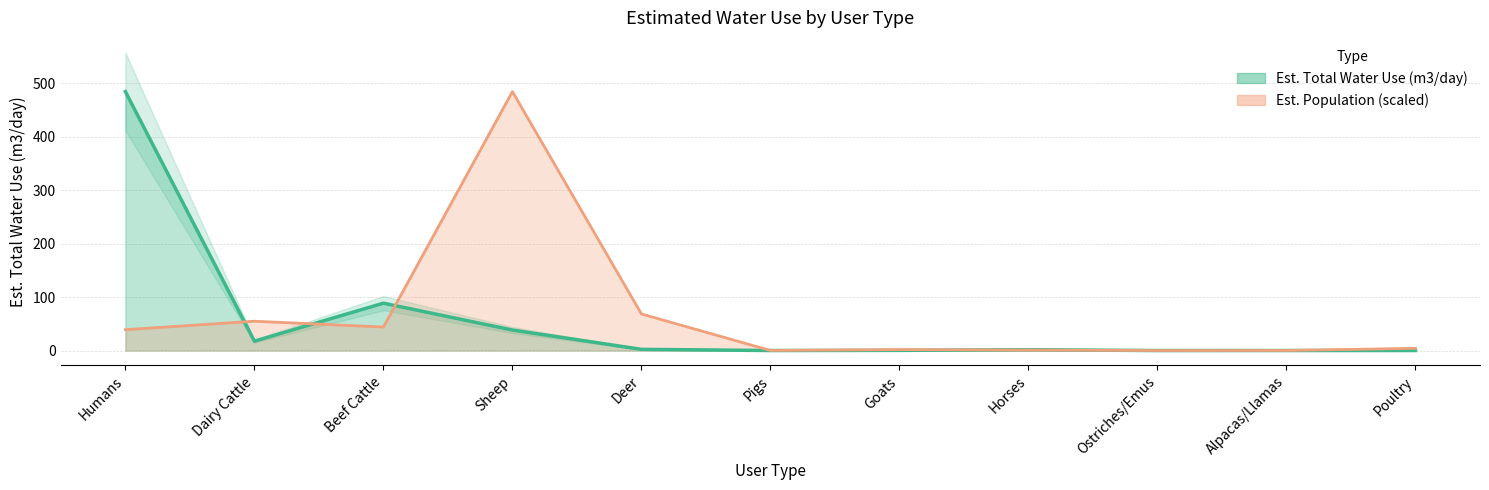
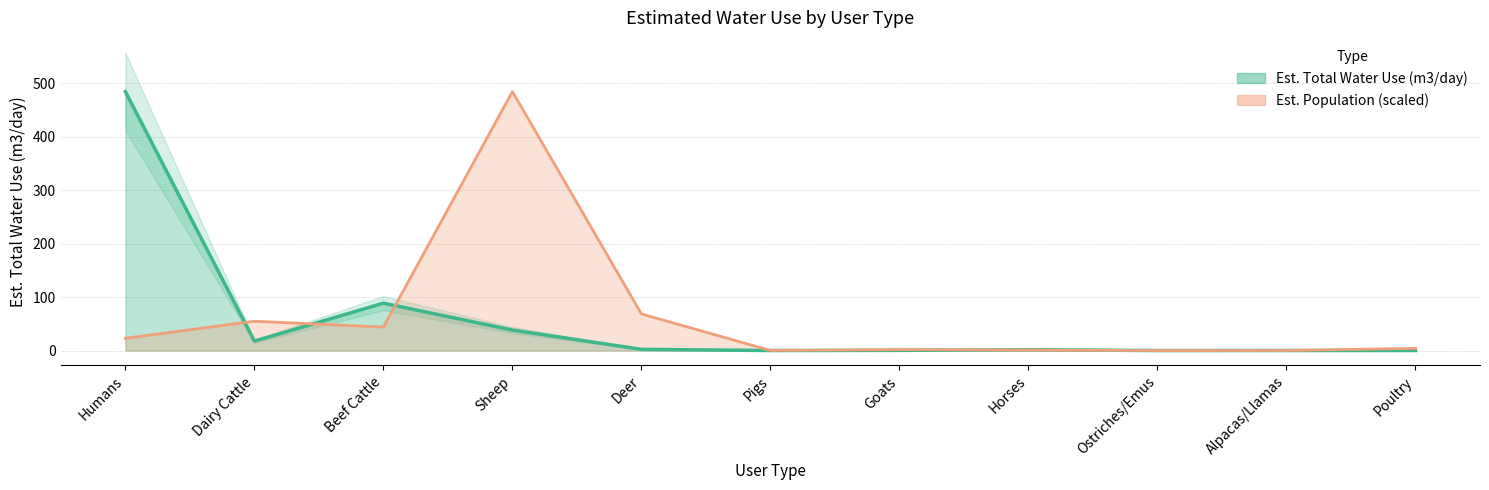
Est. Population (scaled), Humans: 40 -> 20
